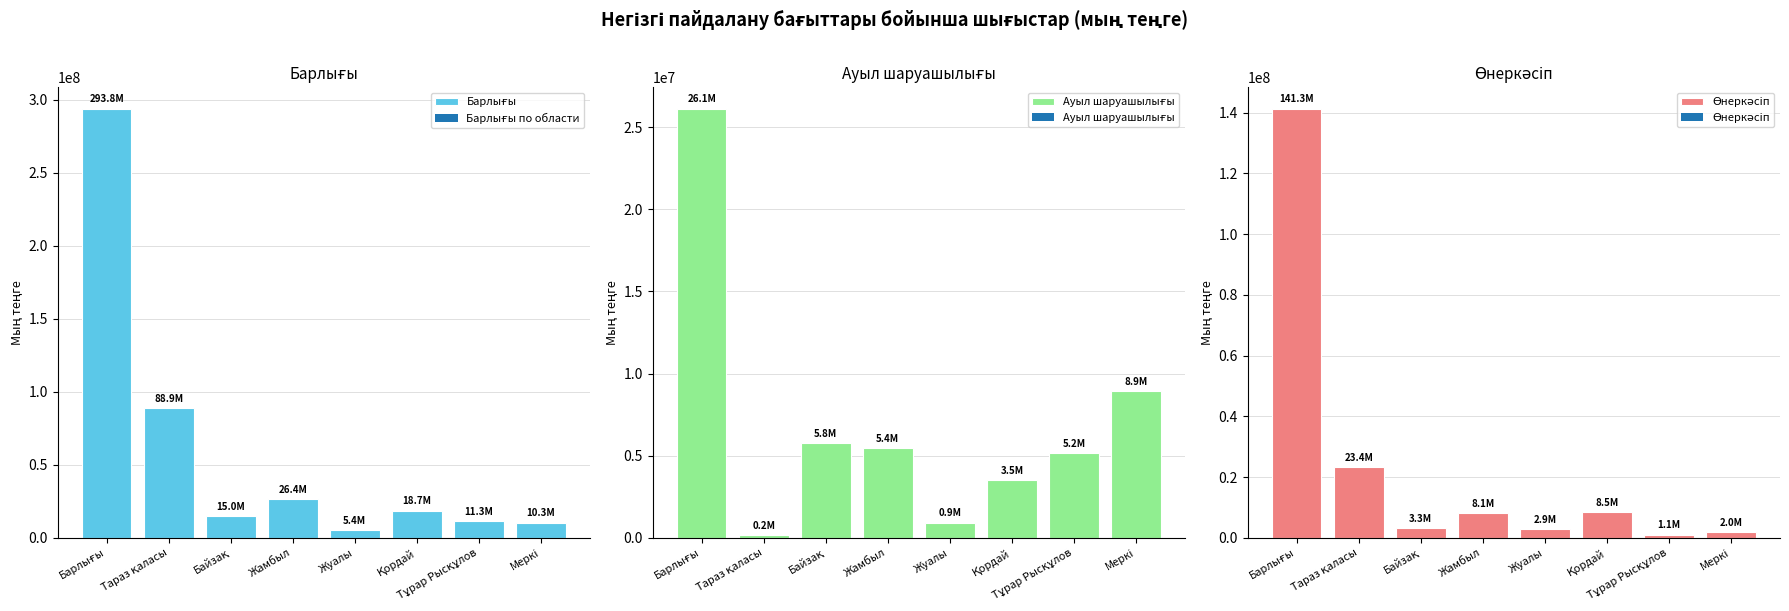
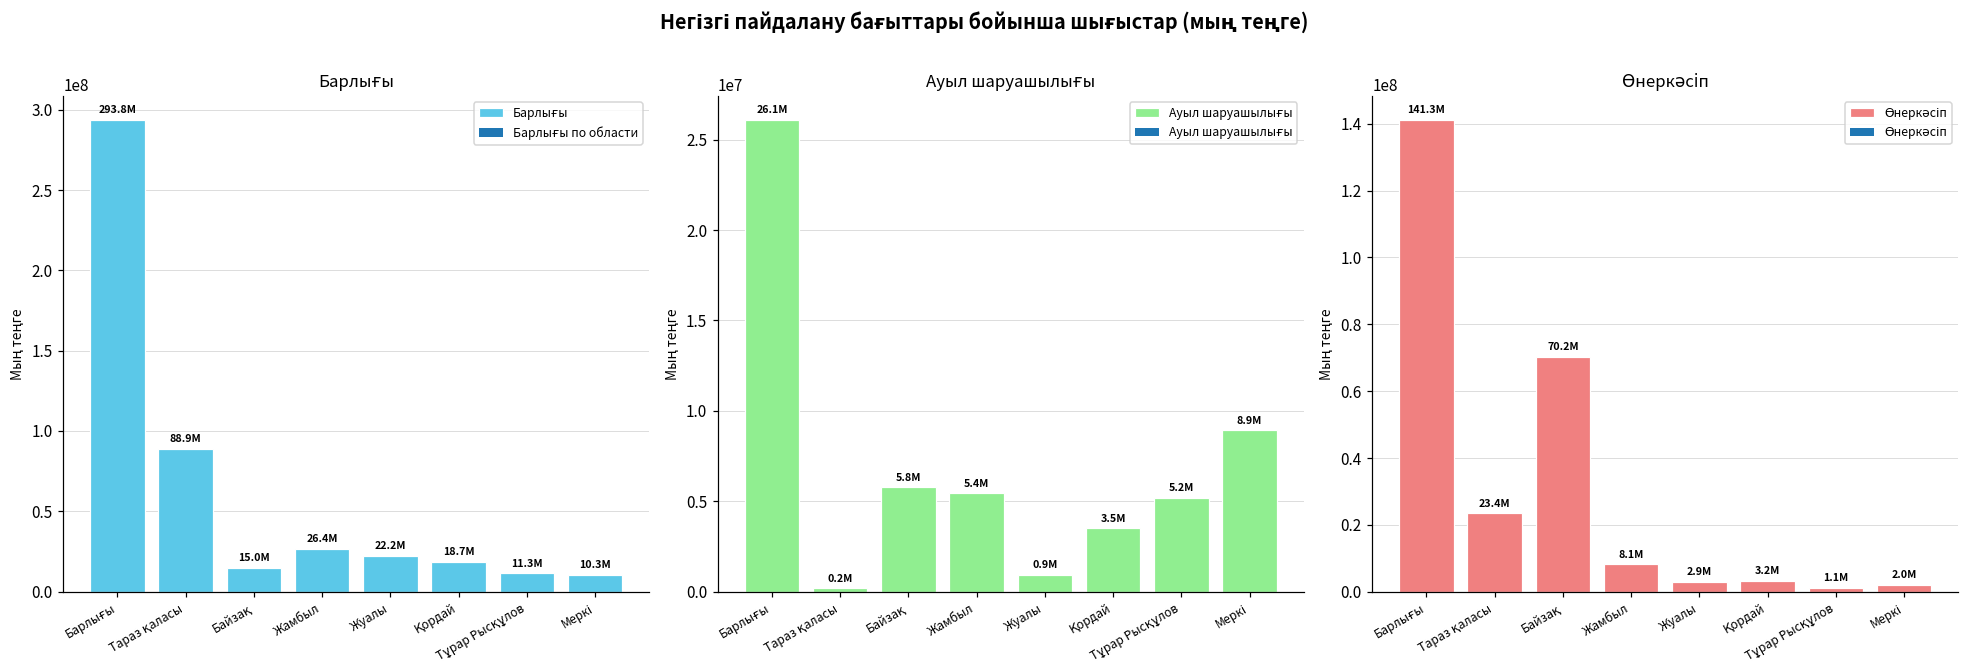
Барлығы, Жуалы: 5.4M -> 22.2M
Өнеркәсіп, Байзақ: 3.3M -> 70.2M
Өнеркәсіп, Қордай: 8.5M -> 3.2M
